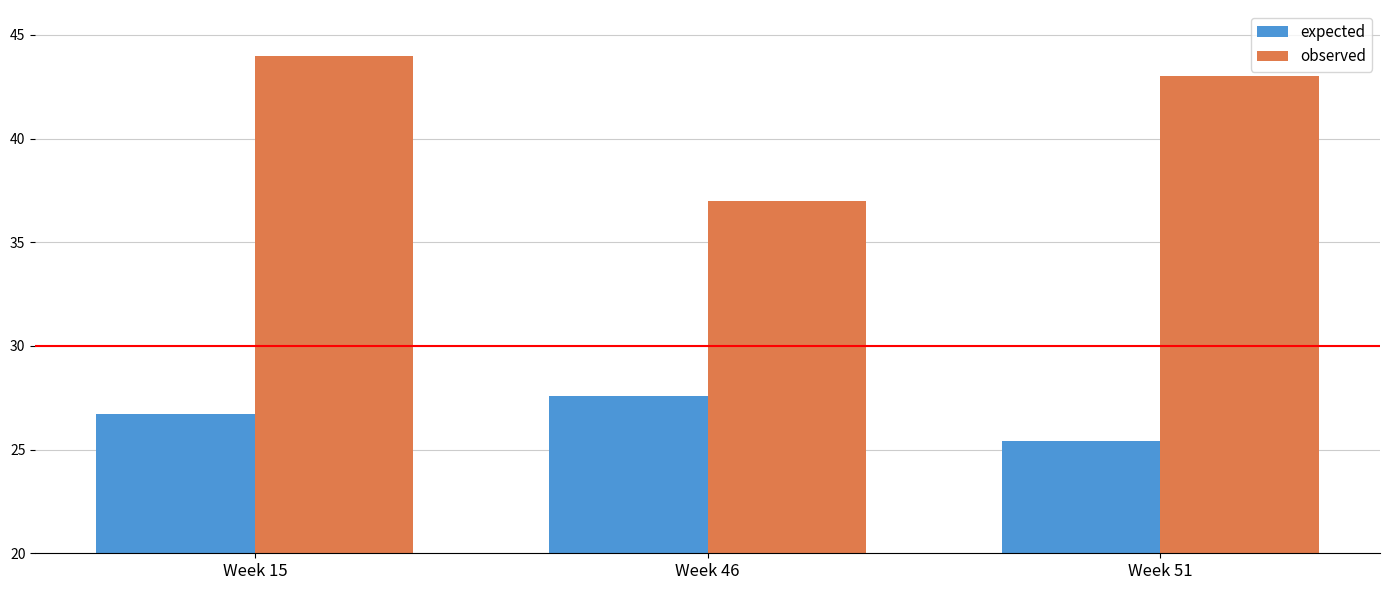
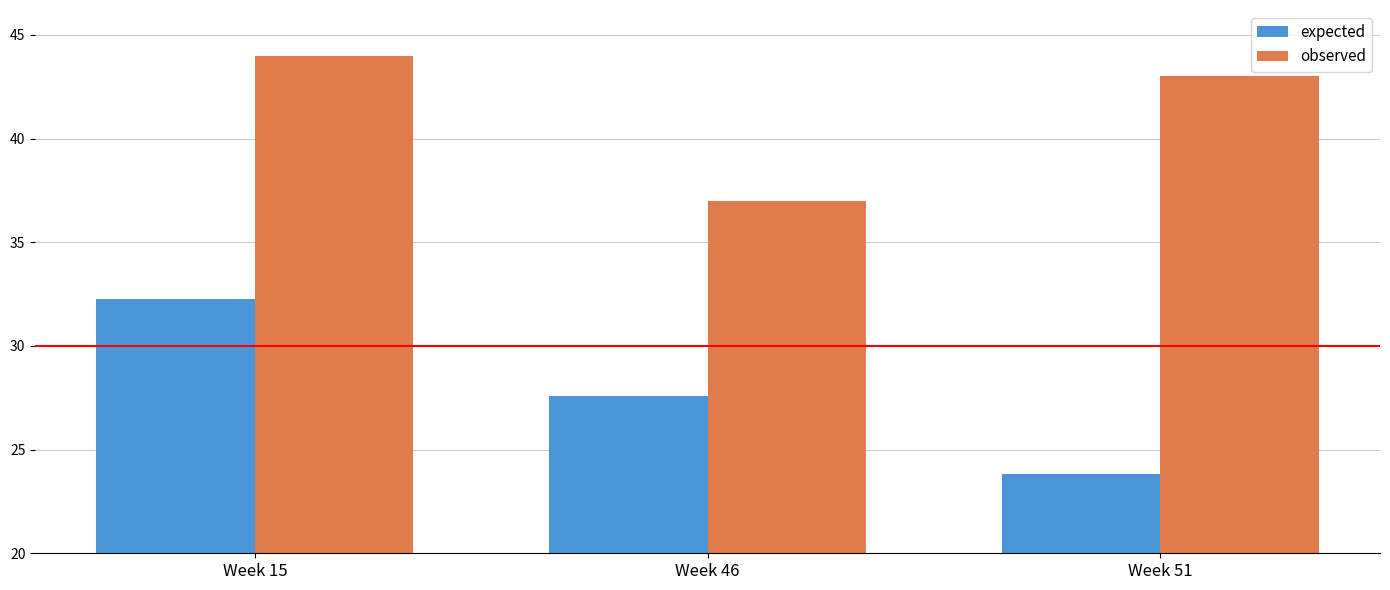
expected, Week 15: 26.7 -> 32.3
expected, Week 51: 25.4 -> 23.8
